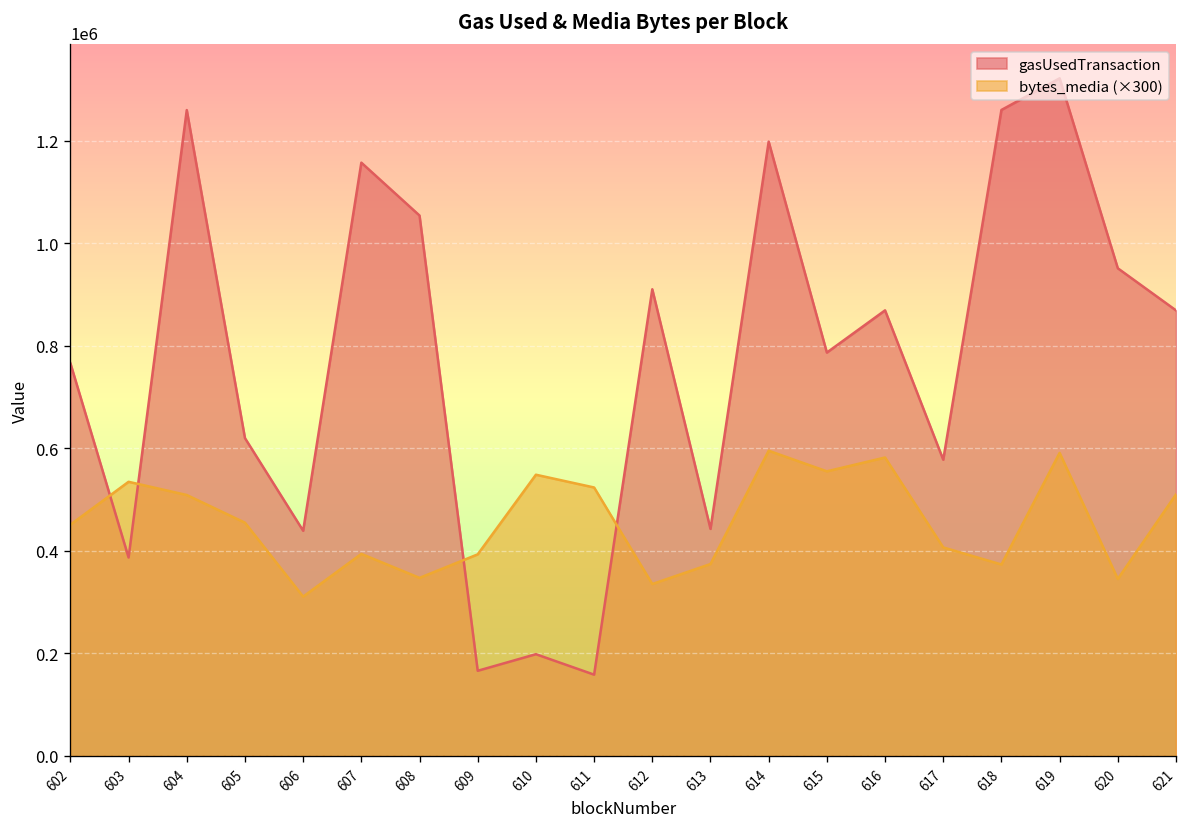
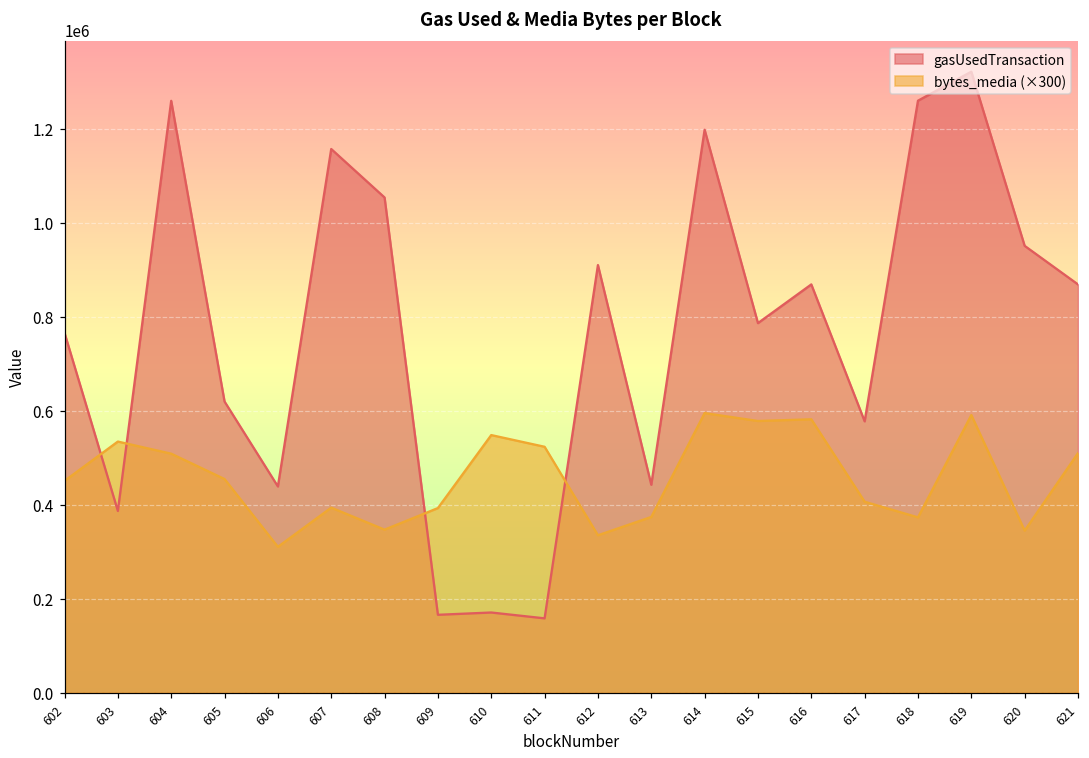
gasUsedTransaction, 610: 200000 -> 170000
bytes_media (×300), 615: 550000 -> 580000
